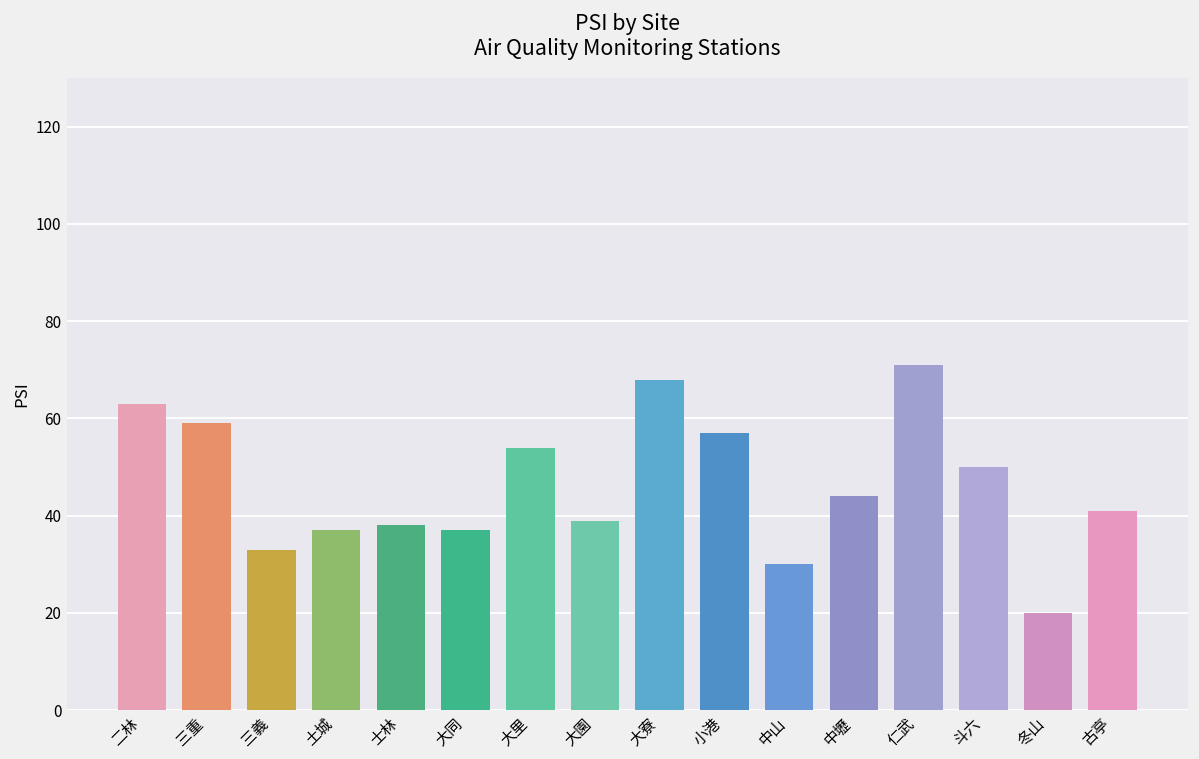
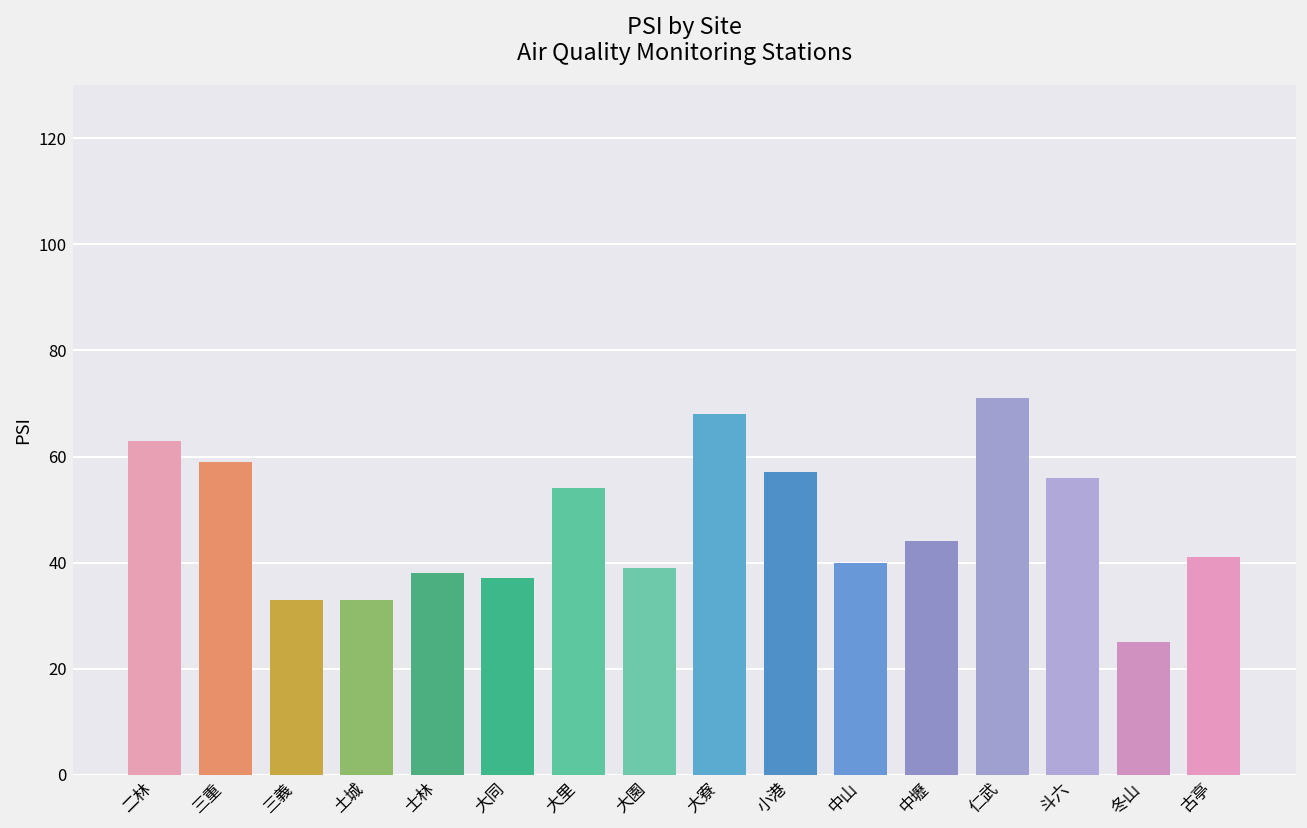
土城: 37 -> 33
中山: 30 -> 40
斗六: 50 -> 56
冬山: 20 -> 25
